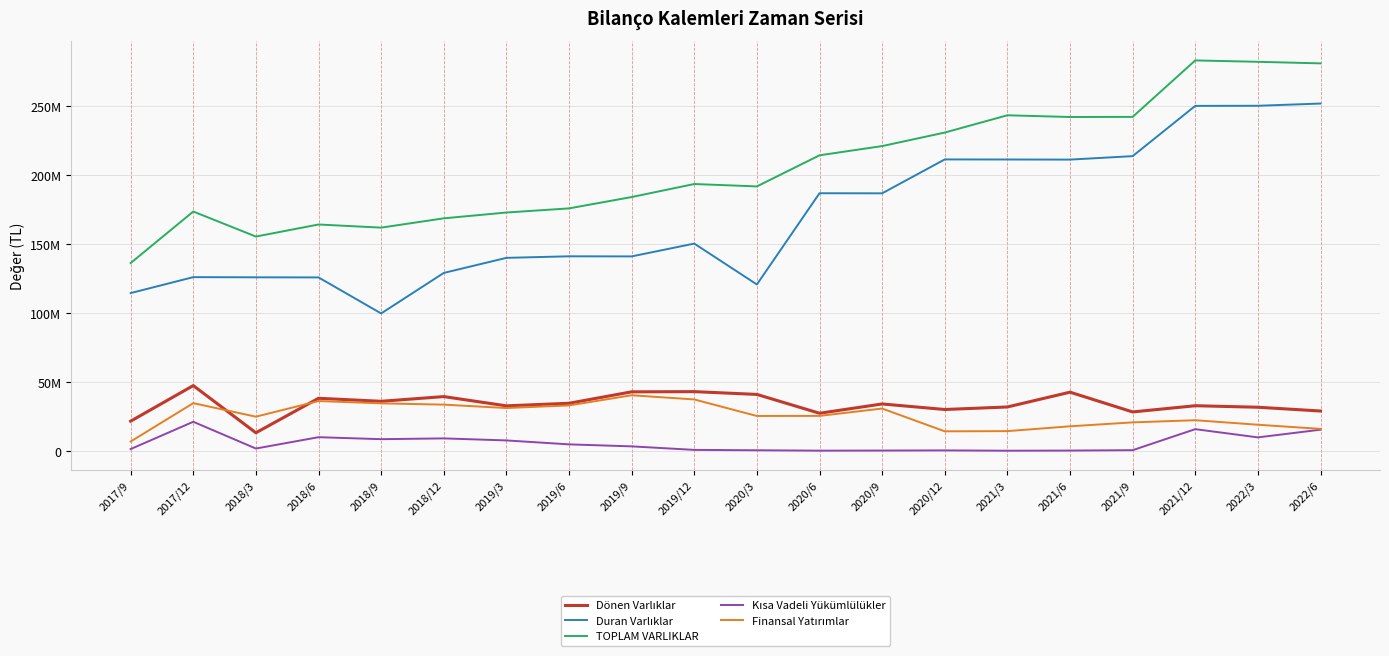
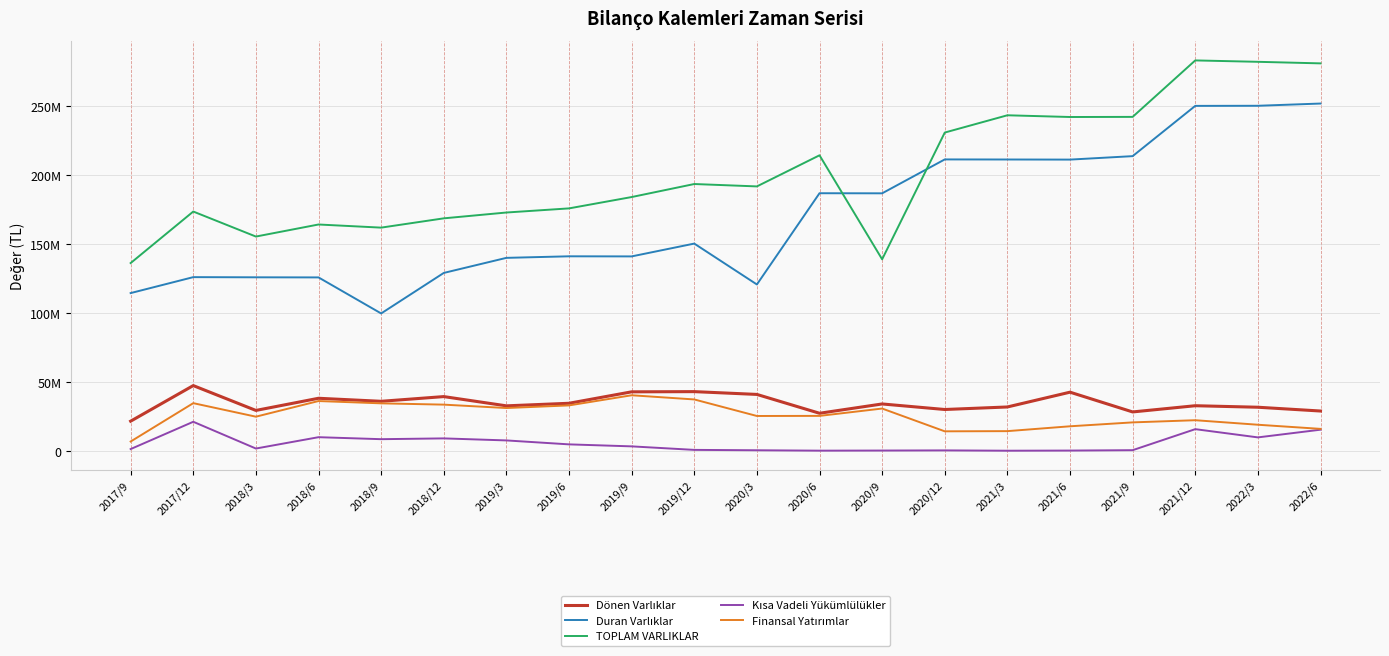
Dönen Varlıklar, 2018/3: 13000000 -> 30000000
TOPLAM VARLIKLAR, 2020/9: 221000000 -> 139000000
